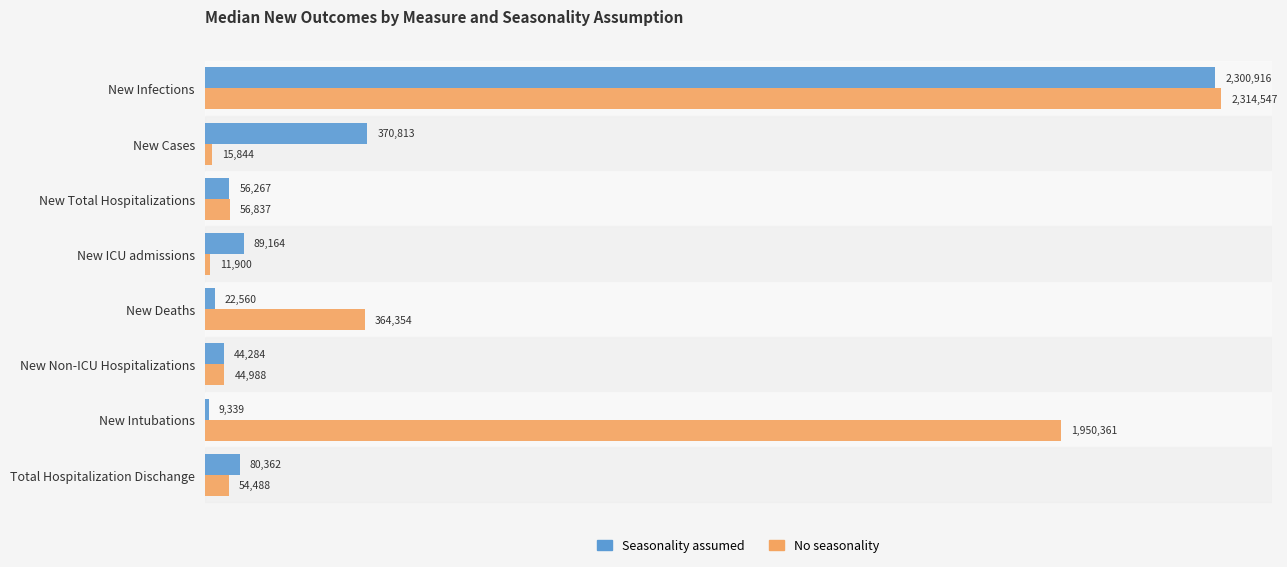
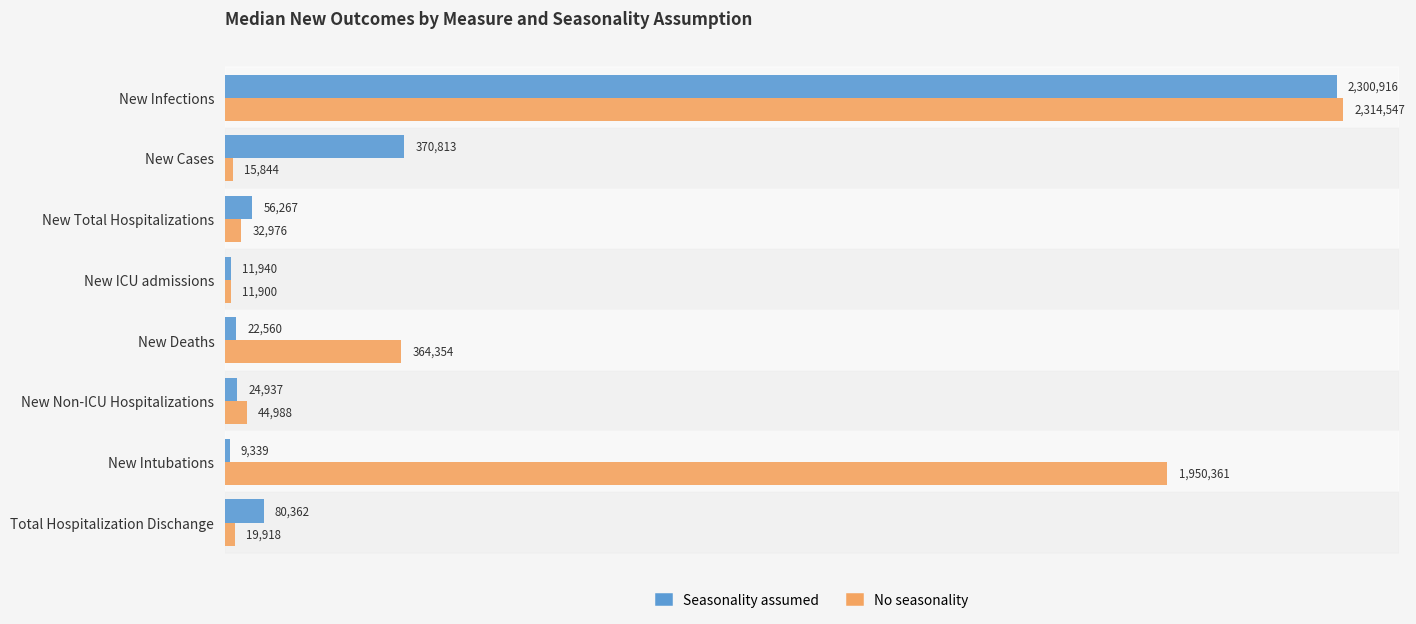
No seasonality, New Total Hospitalizations: 56,837 -> 32,976
Seasonality assumed, New ICU admissions: 89,164 -> 11,940
Seasonality assumed, New Non-ICU Hospitalizations: 44,284 -> 24,937
No seasonality, Total Hospitalization Dischange: 54,488 -> 19,918
